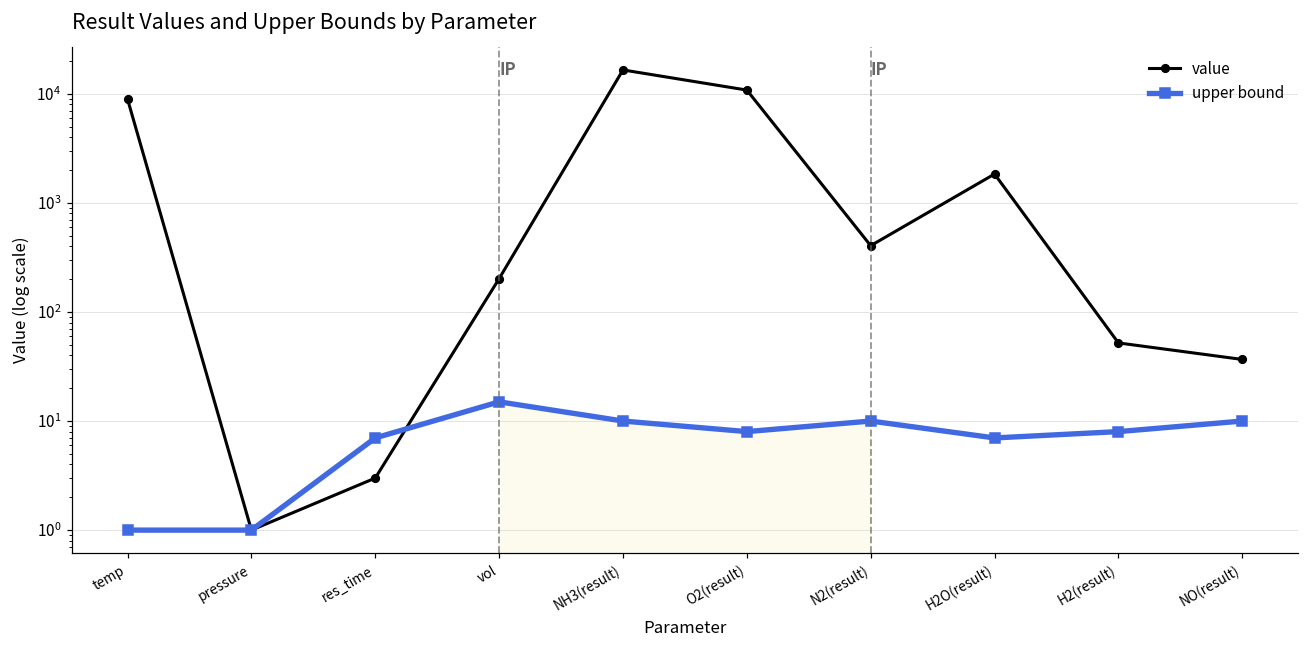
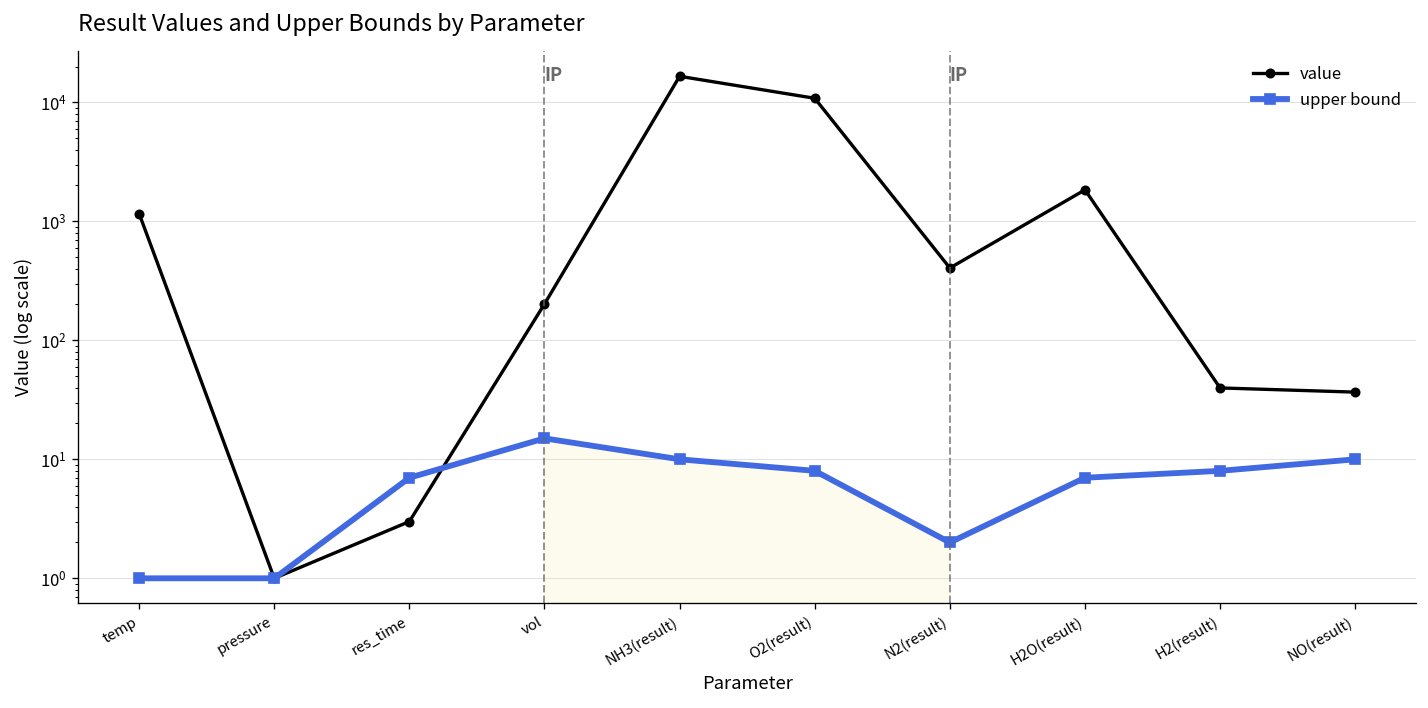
value, temp: 9000 -> 1200
upper bound, N2(result): 10 -> 2
value, H2(result): 50 -> 40
